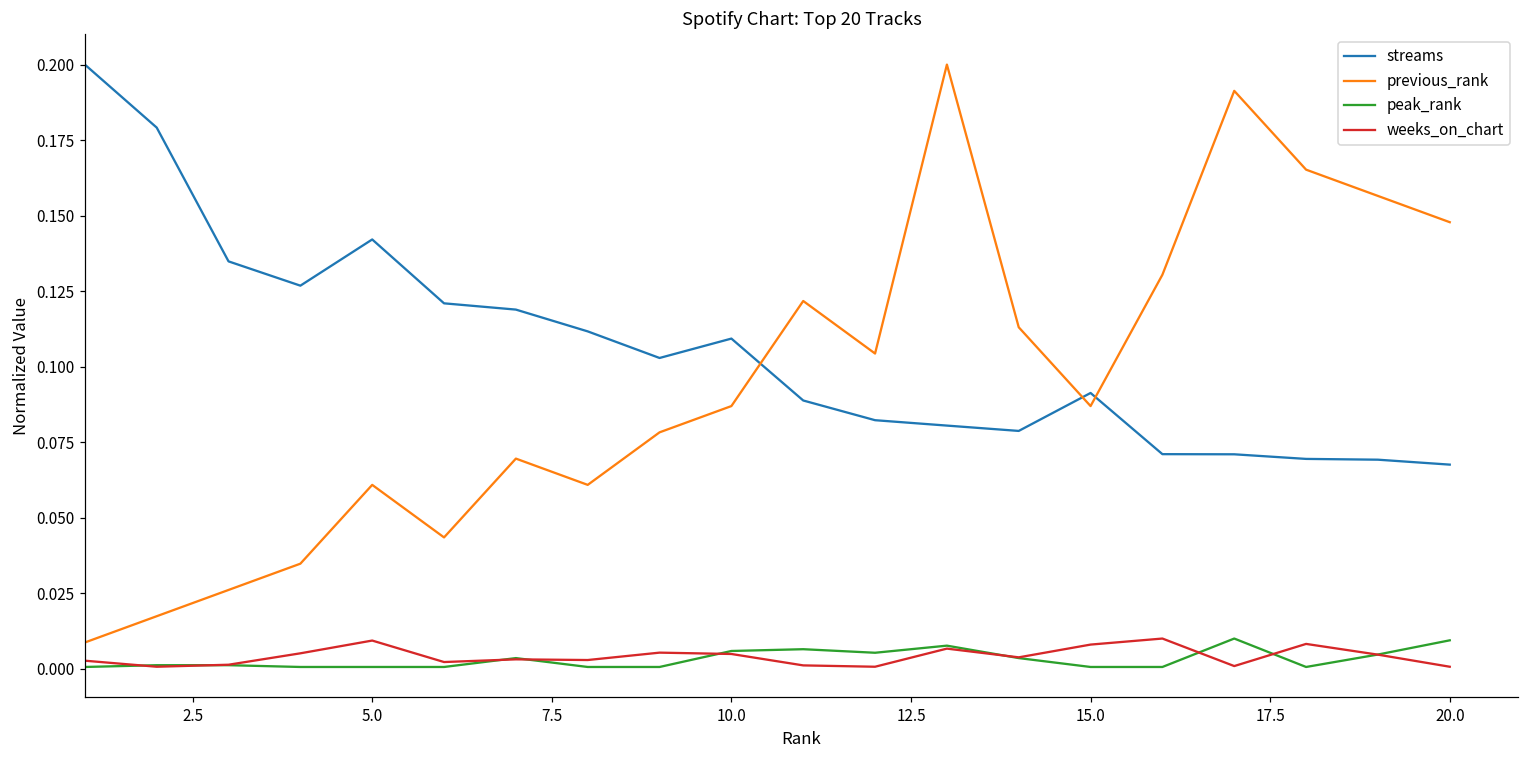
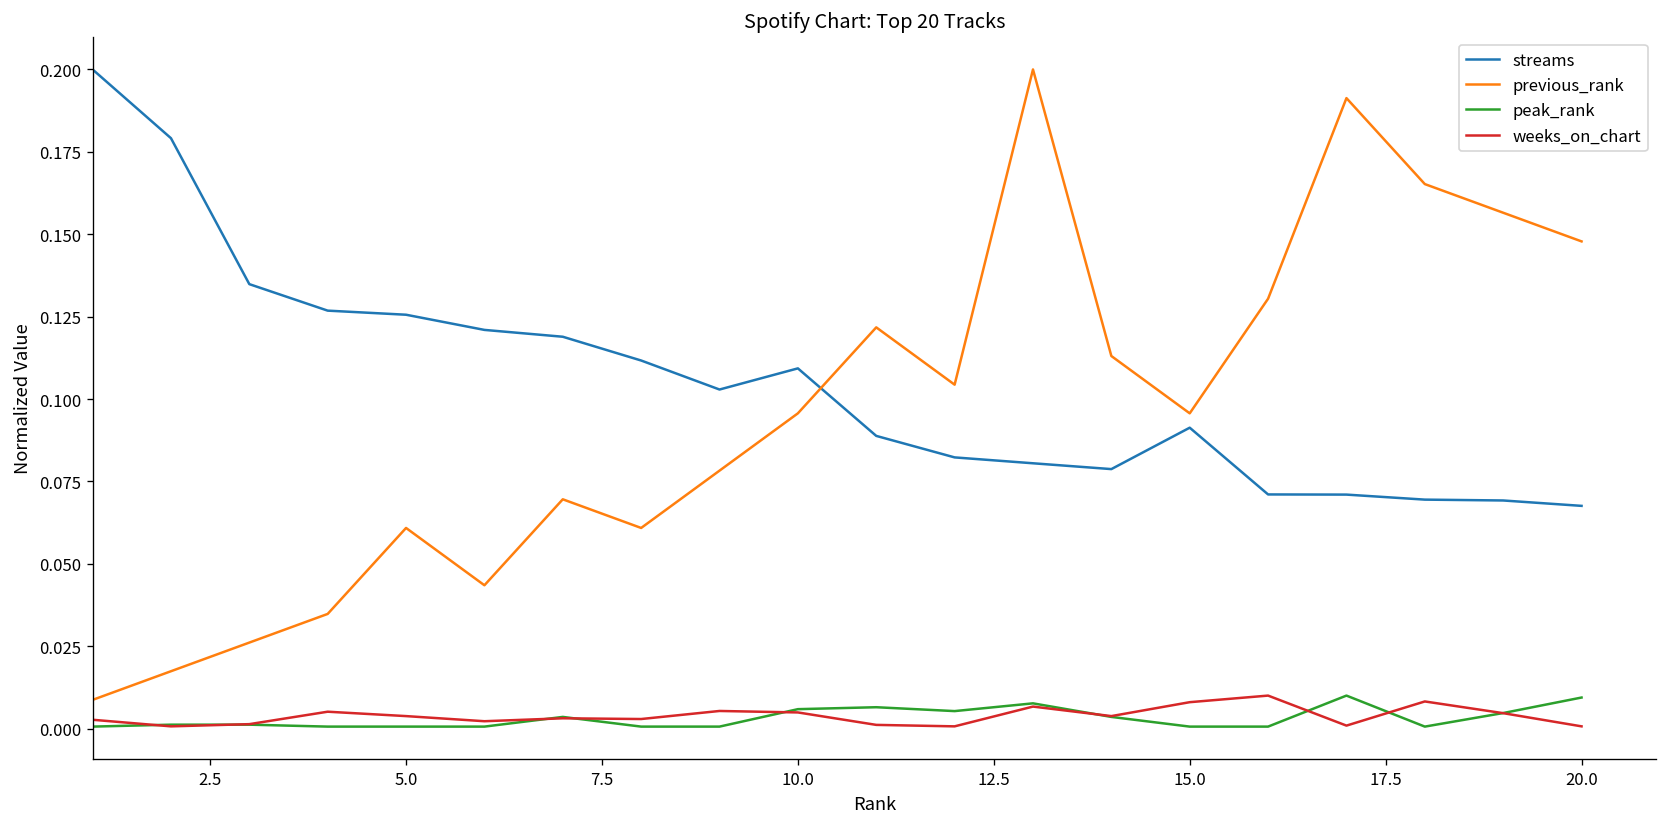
streams, 5.0: 0.142 -> 0.126
weeks_on_chart, 5.0: 0.009 -> 0.004
previous_rank, 10.0: 0.087 -> 0.096
previous_rank, 15.0: 0.087 -> 0.096
